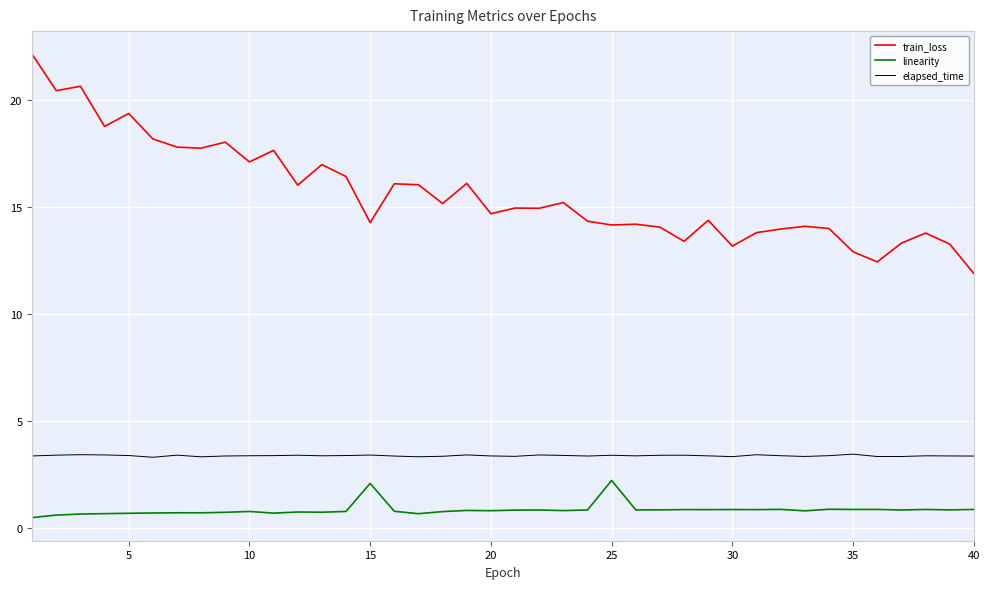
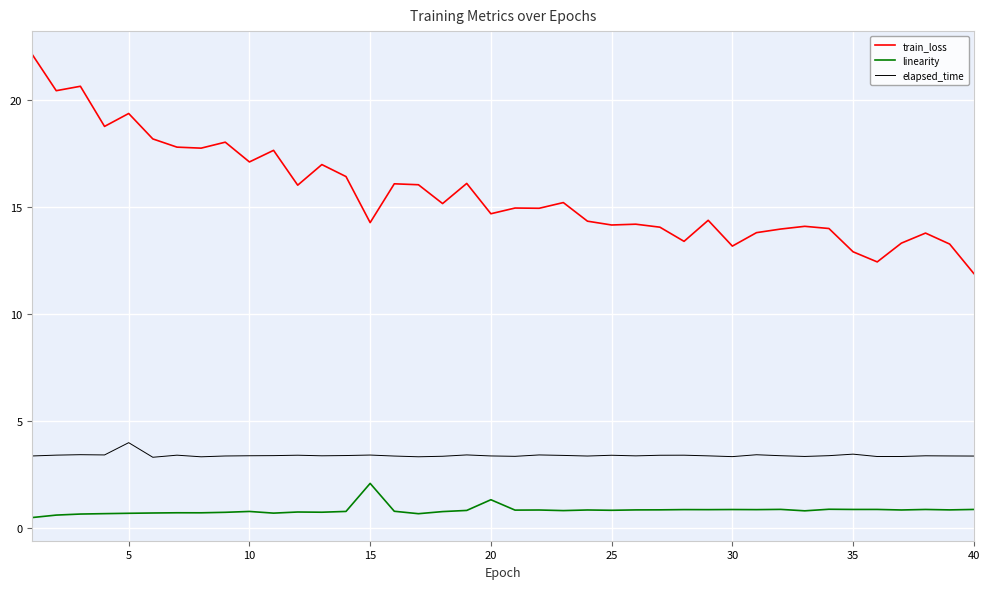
elapsed_time, 5: 3.4 -> 4.0
linearity, 20: 0.8 -> 1.3
linearity, 25: 2.2 -> 0.8
